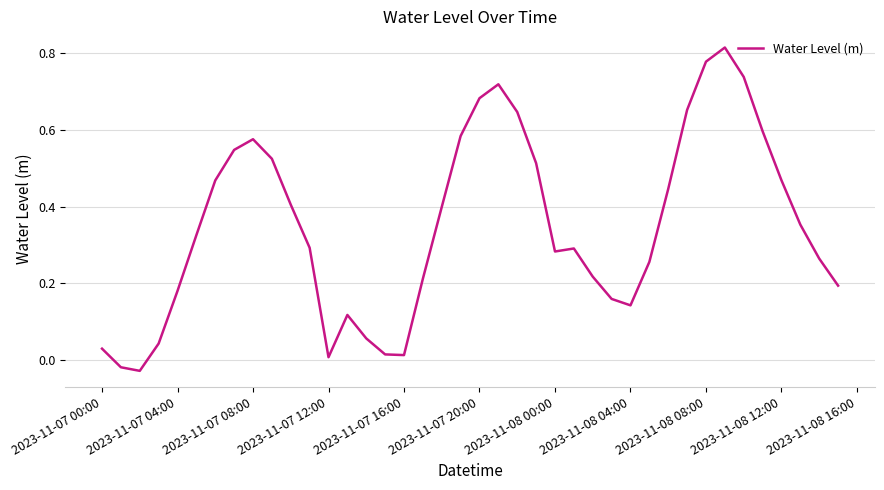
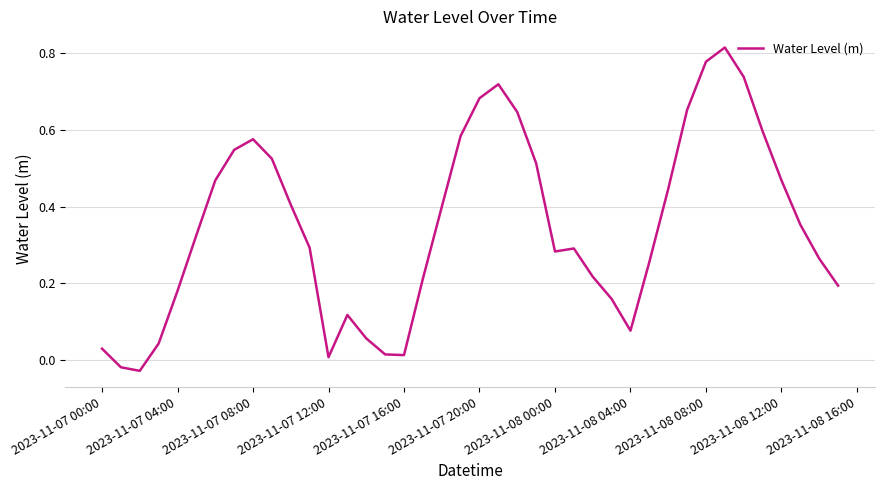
2023-11-08 04:00: 0.14 -> 0.08
